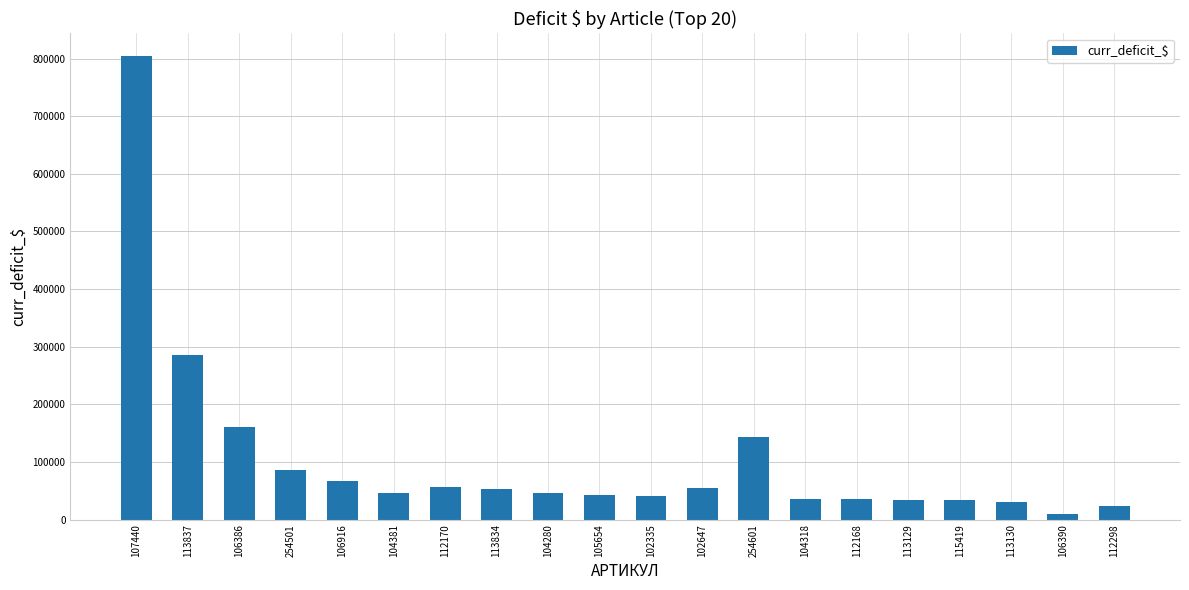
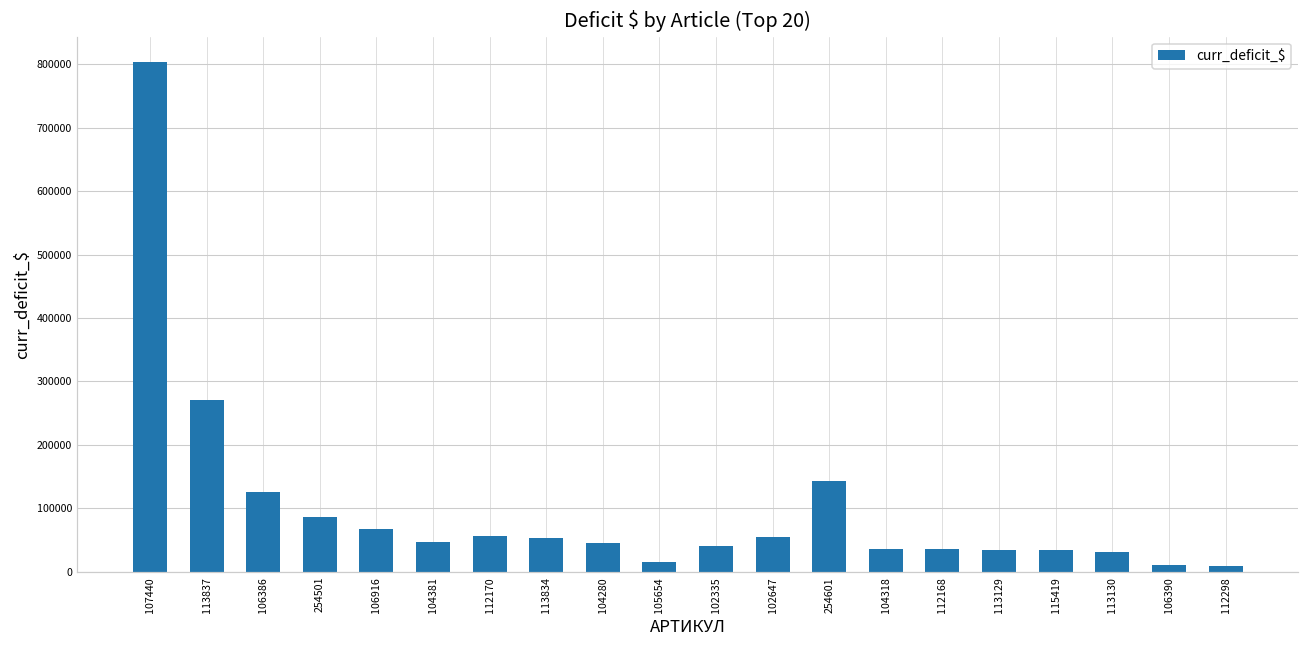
113837: 290000 -> 270000
106386: 160000 -> 120000
105654: 40000 -> 10000
112298: 20000 -> 10000
